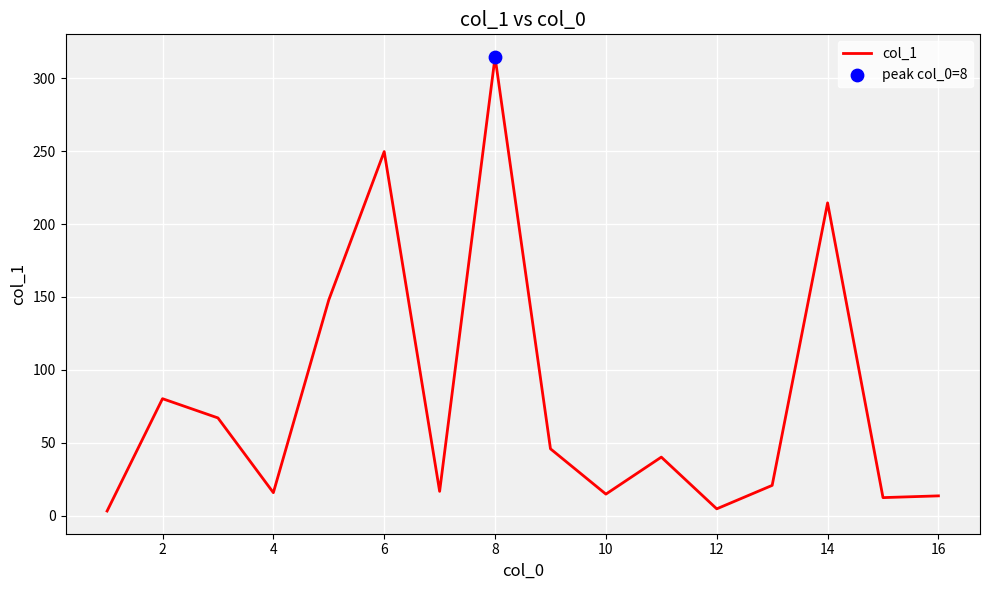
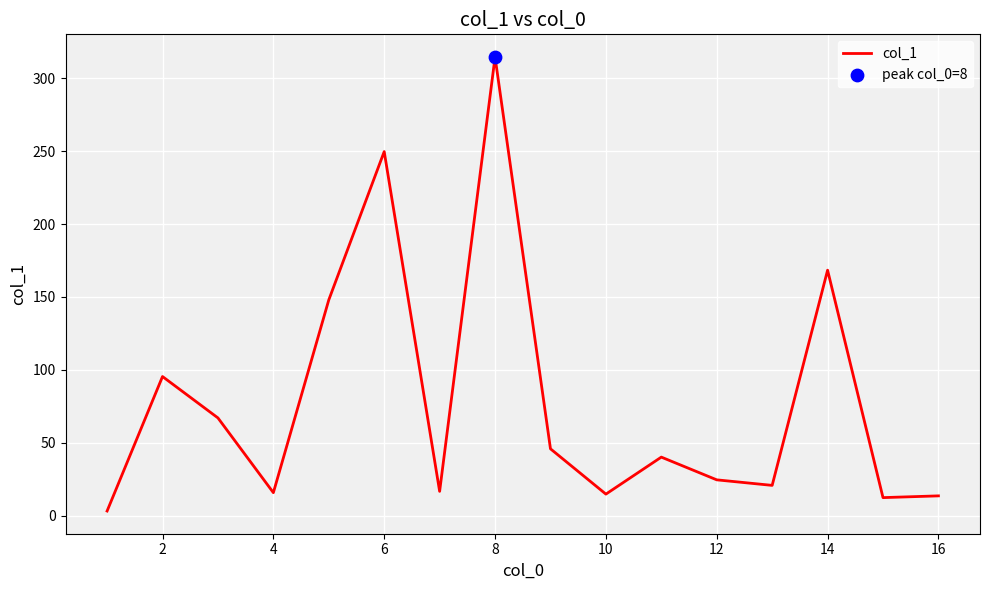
col_1, 2: 80 -> 95
col_1, 12: 5 -> 25
col_1, 14: 215 -> 168
